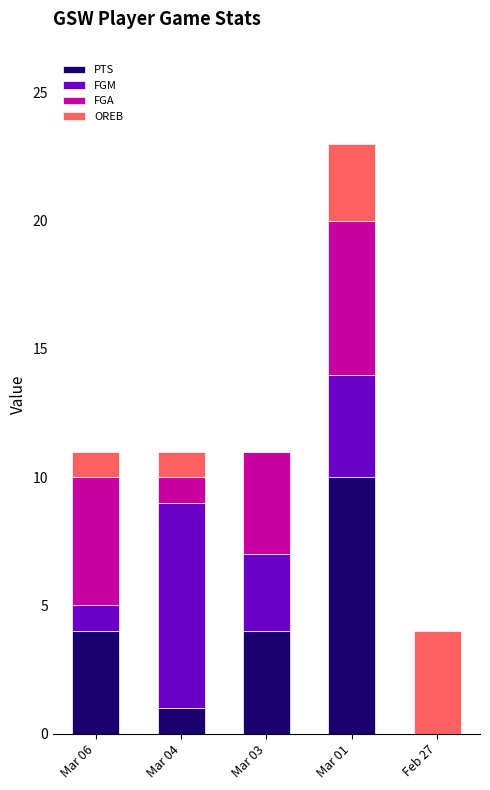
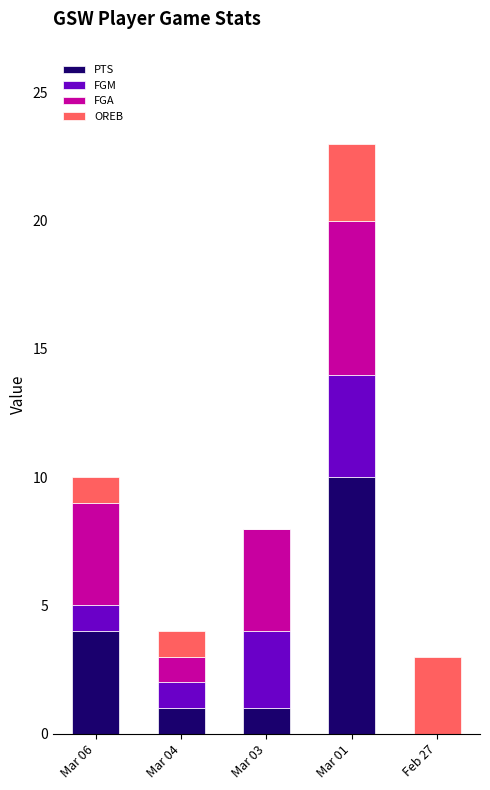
FGA, Mar 06: 5 -> 4
FGM, Mar 04: 8 -> 1
PTS, Mar 03: 4 -> 1
OREB, Feb 27: 4 -> 3
